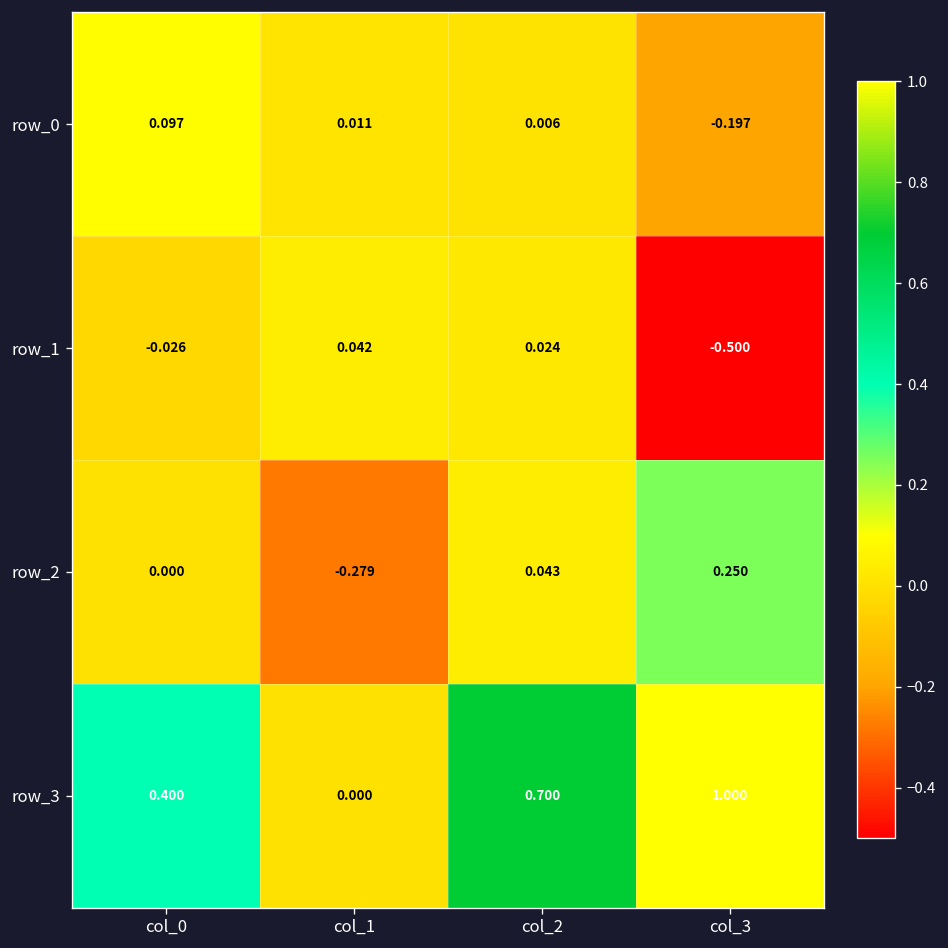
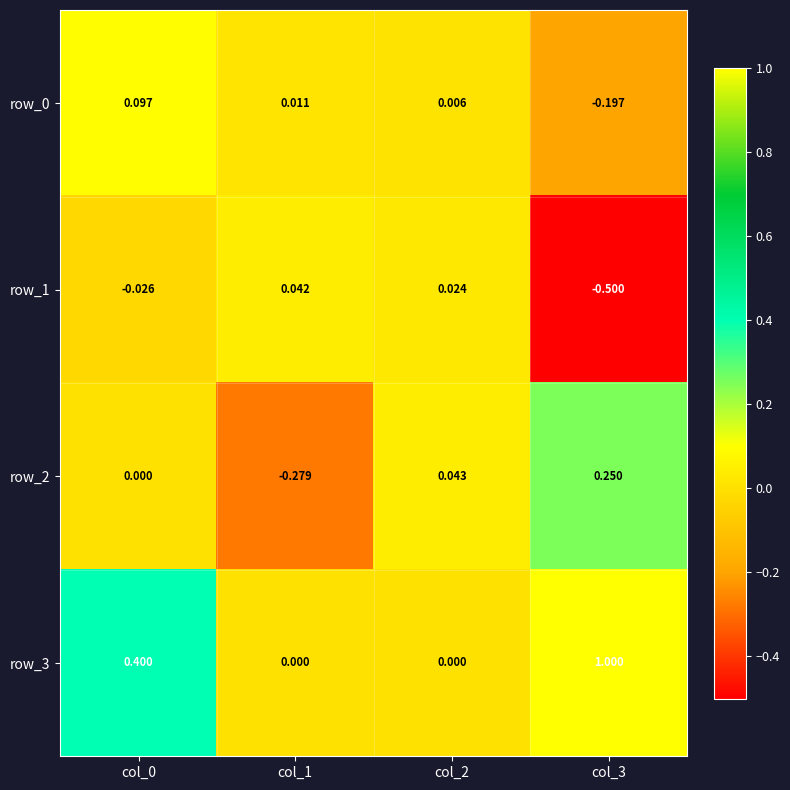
row_3, col_2: 0.700 -> 0.000
